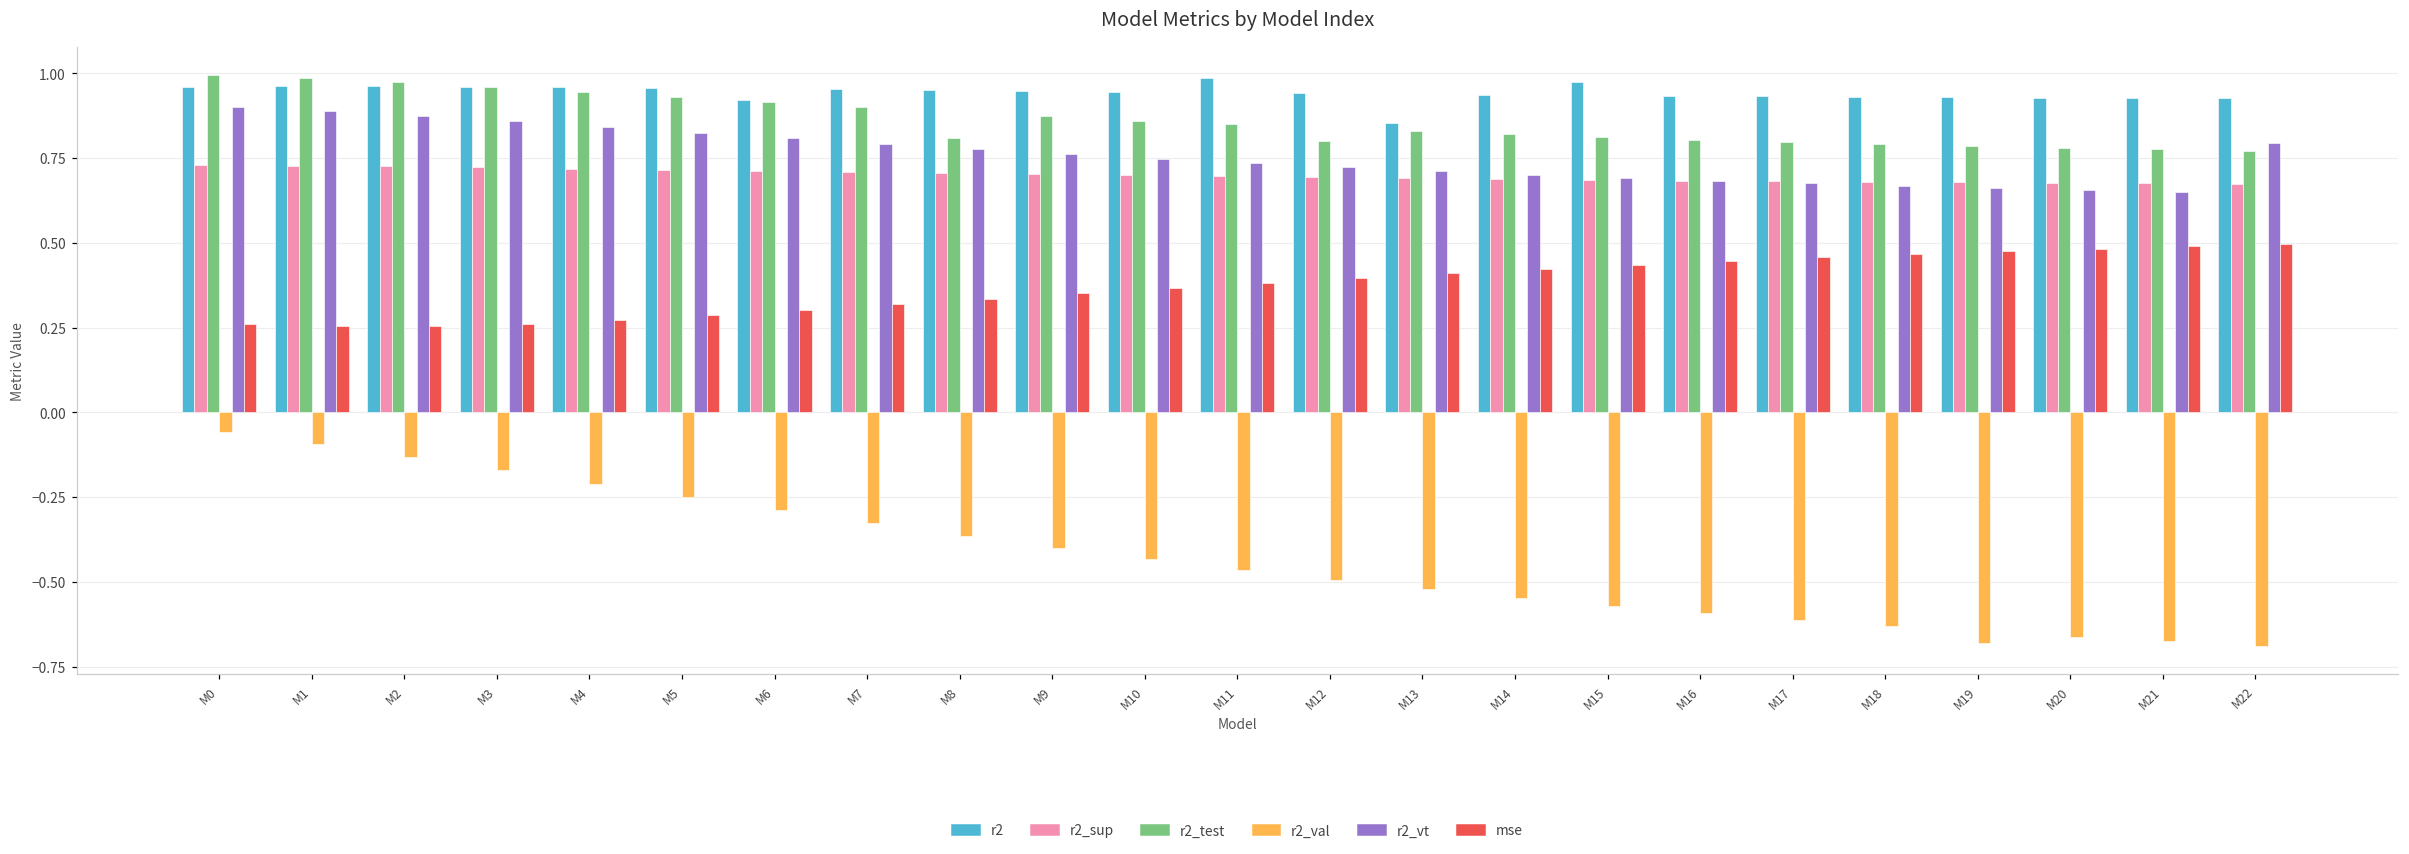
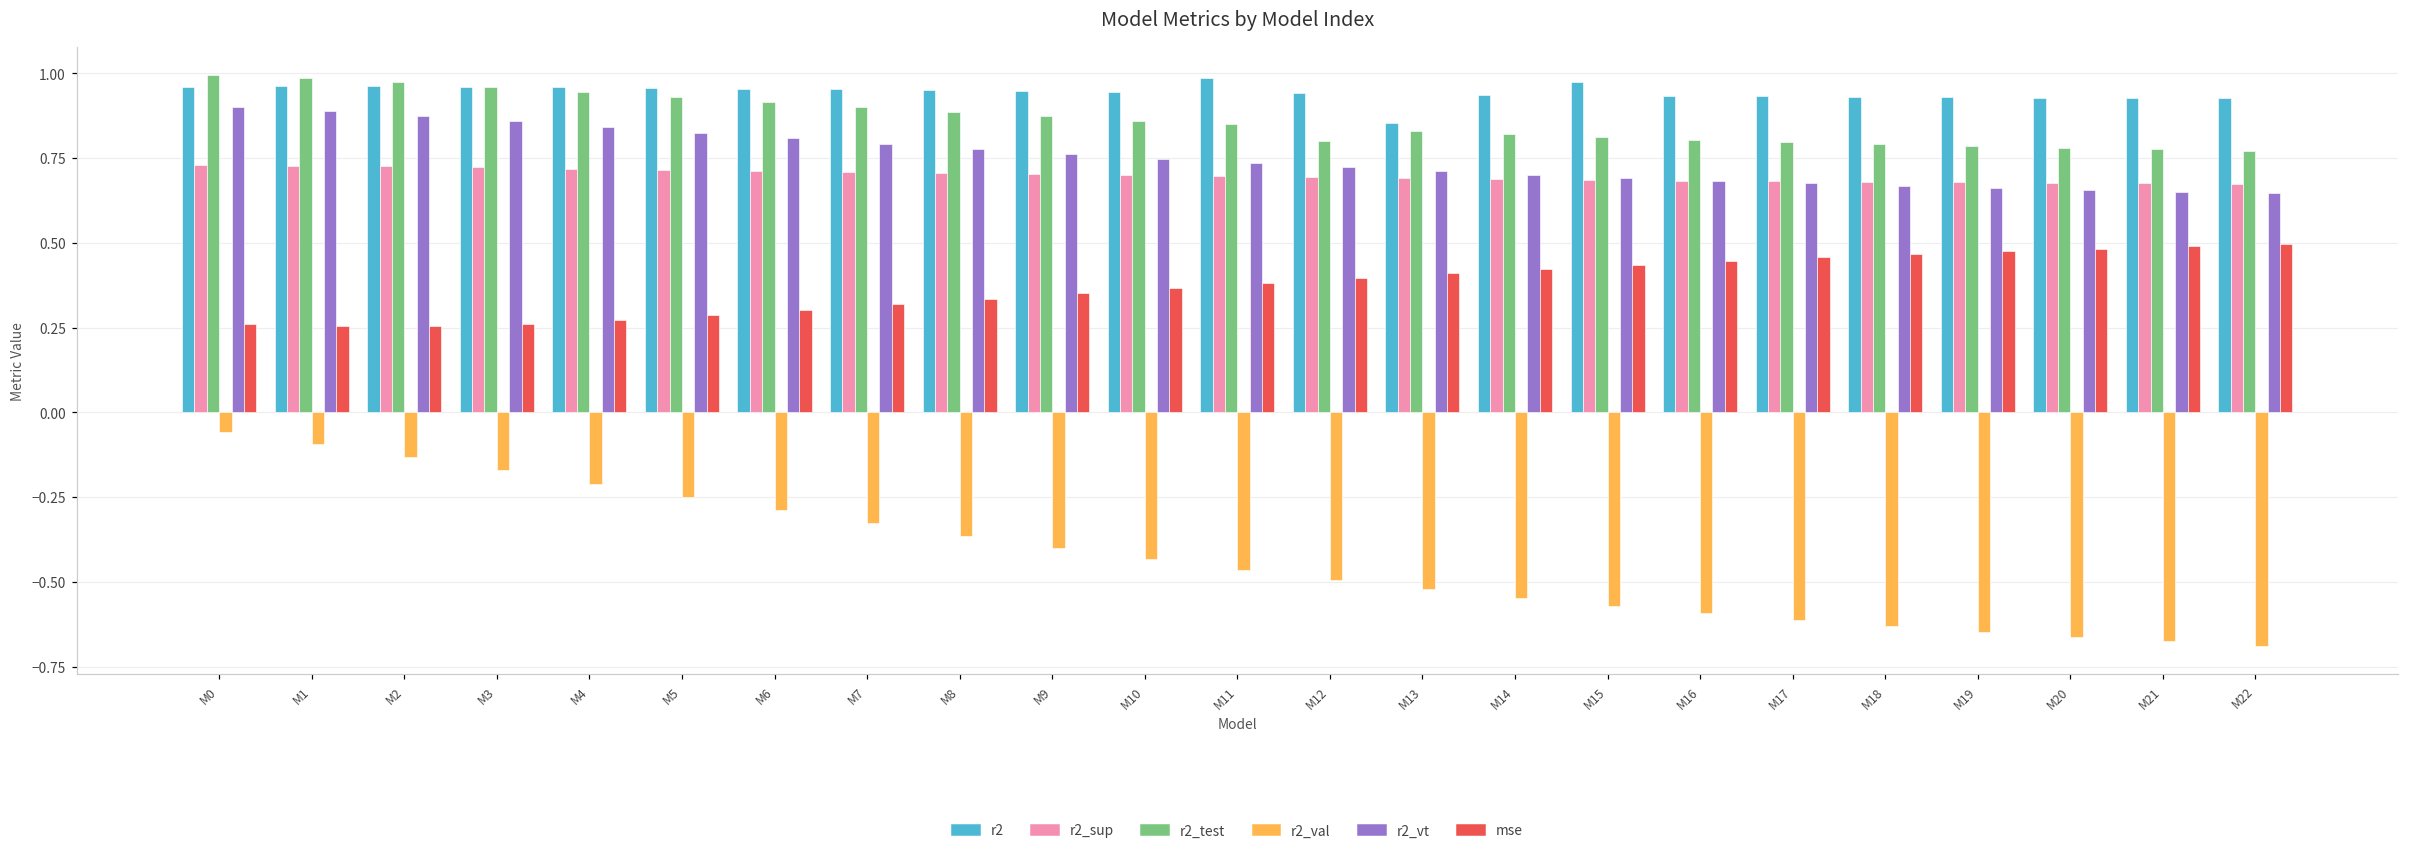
r2, M6: 0.92 -> 0.95
r2_test, M8: 0.81 -> 0.89
r2_val, M19: -0.68 -> -0.65
r2_vt, M22: 0.80 -> 0.65
